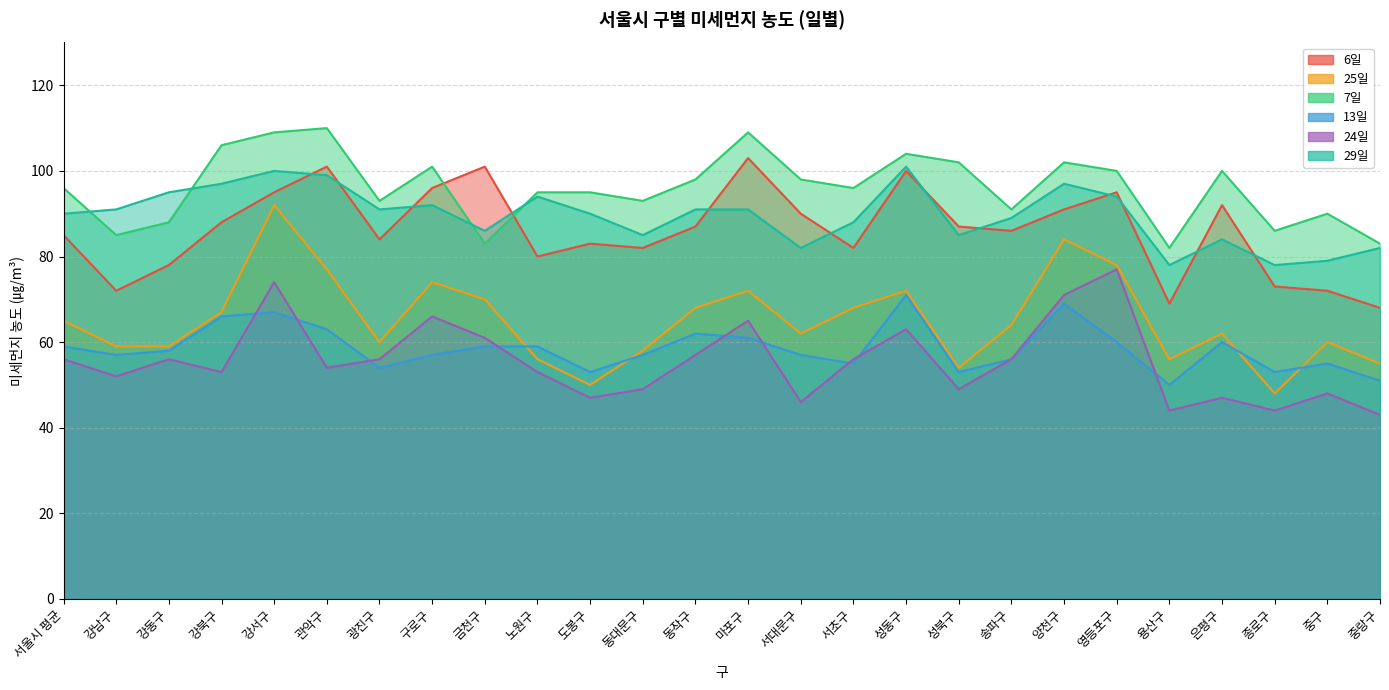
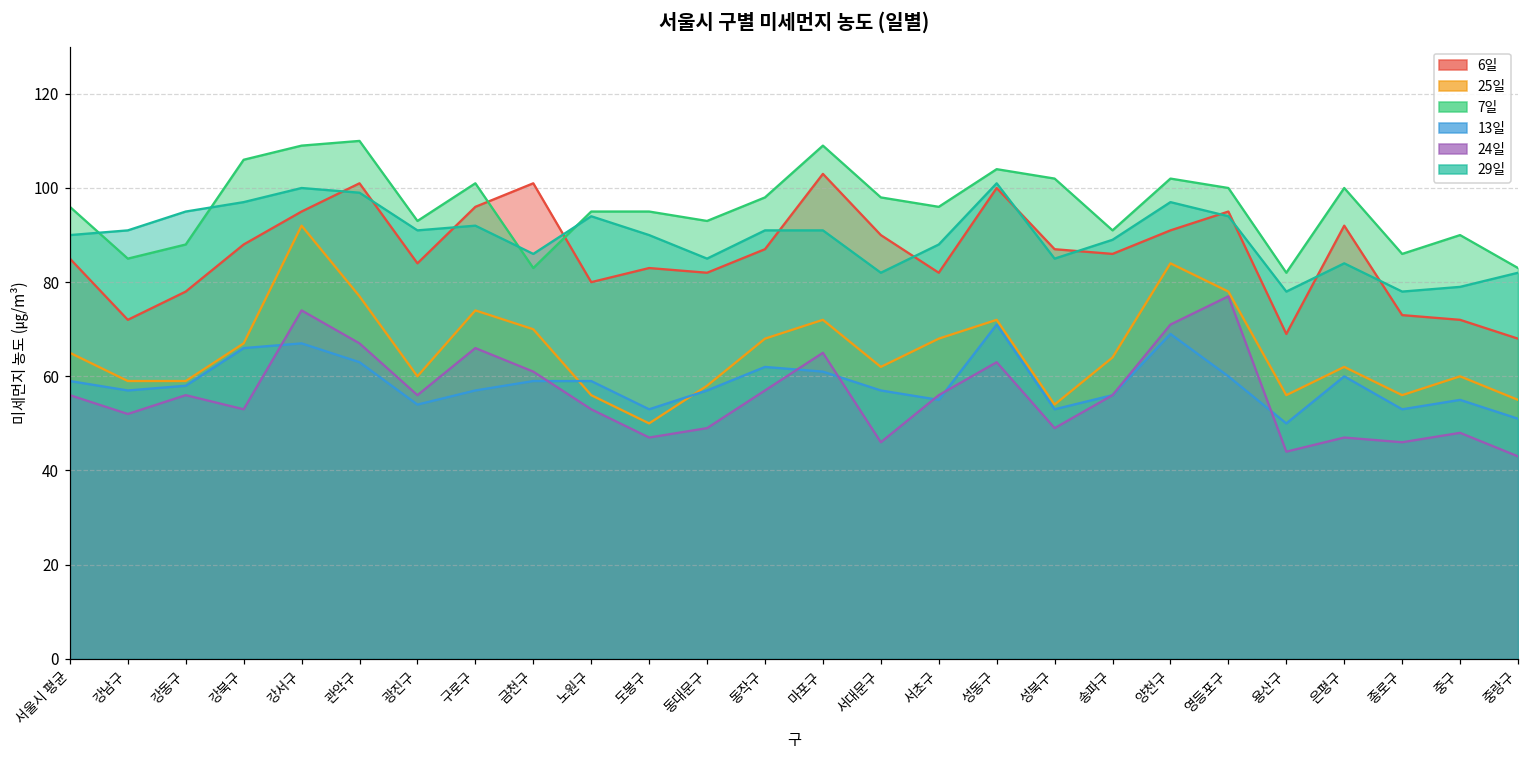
24일, 관악구: 54 -> 67
25일, 종로구: 48 -> 56
24일, 종로구: 44 -> 46
